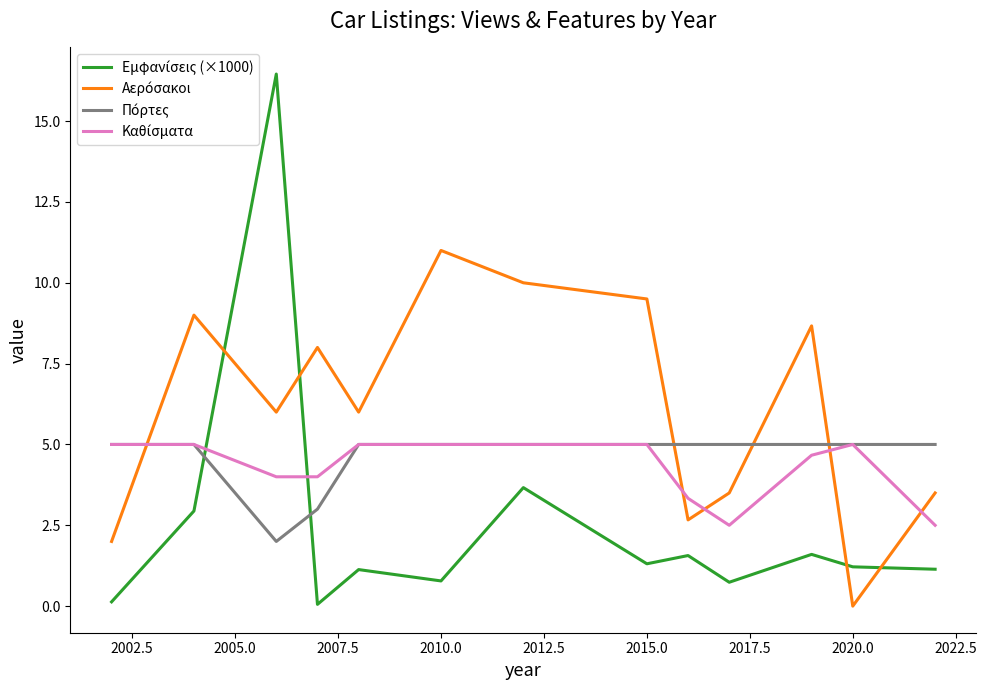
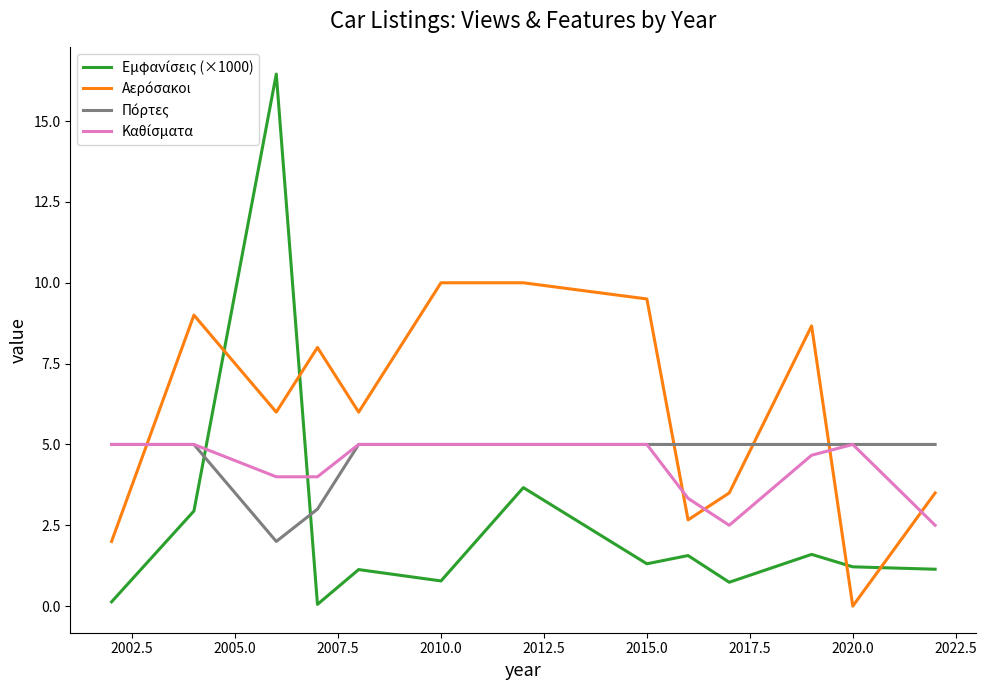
Αερόσακοι, 2010.0: 11 -> 10
